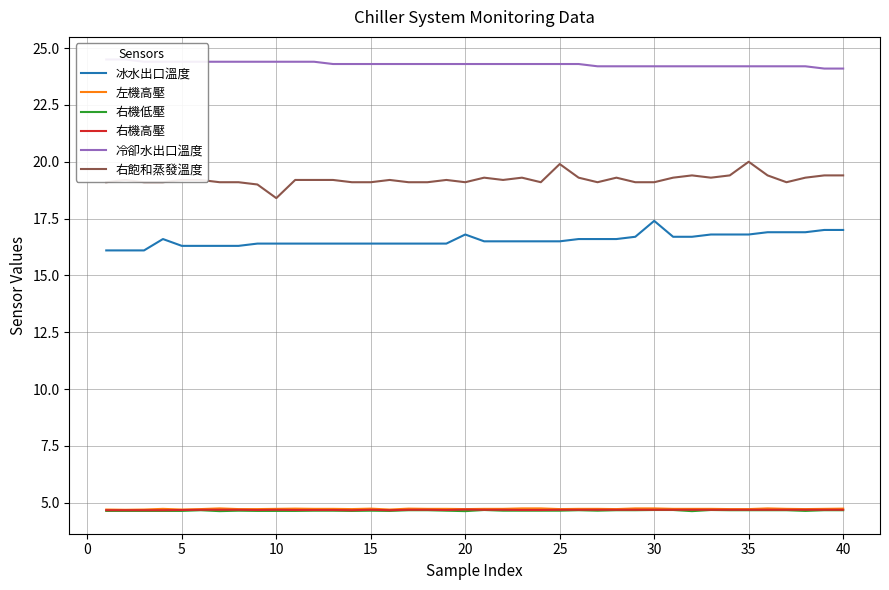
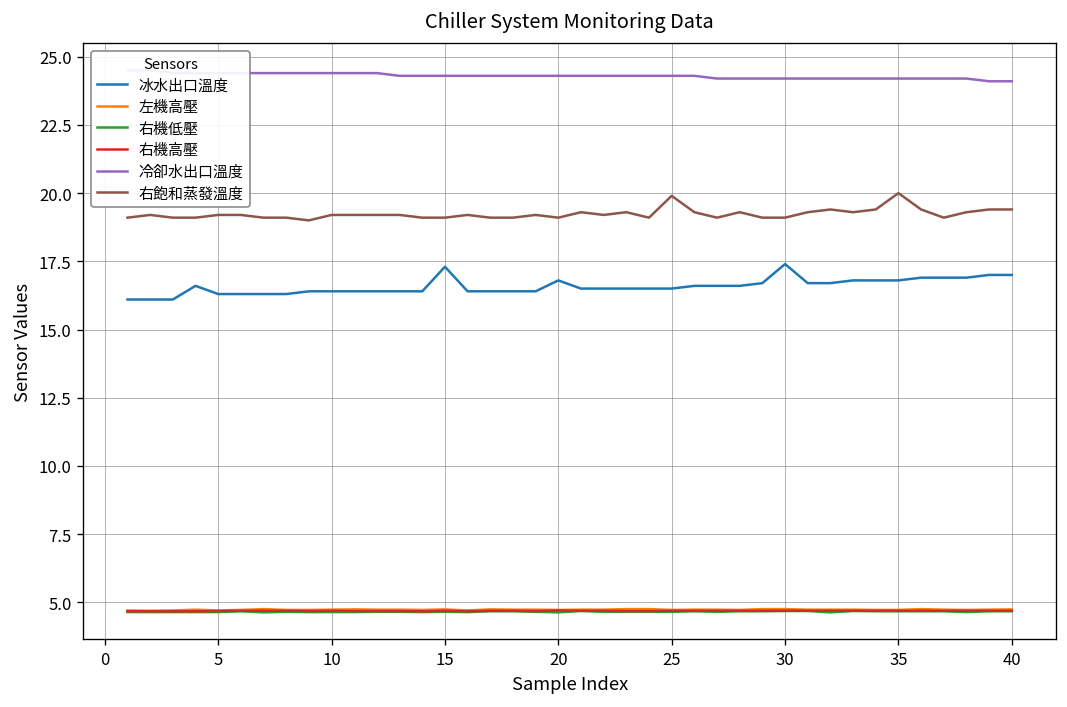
右飽和蒸發溫度, 10: 18.4 -> 19.2
冰水出口溫度, 15: 16.4 -> 17.3
